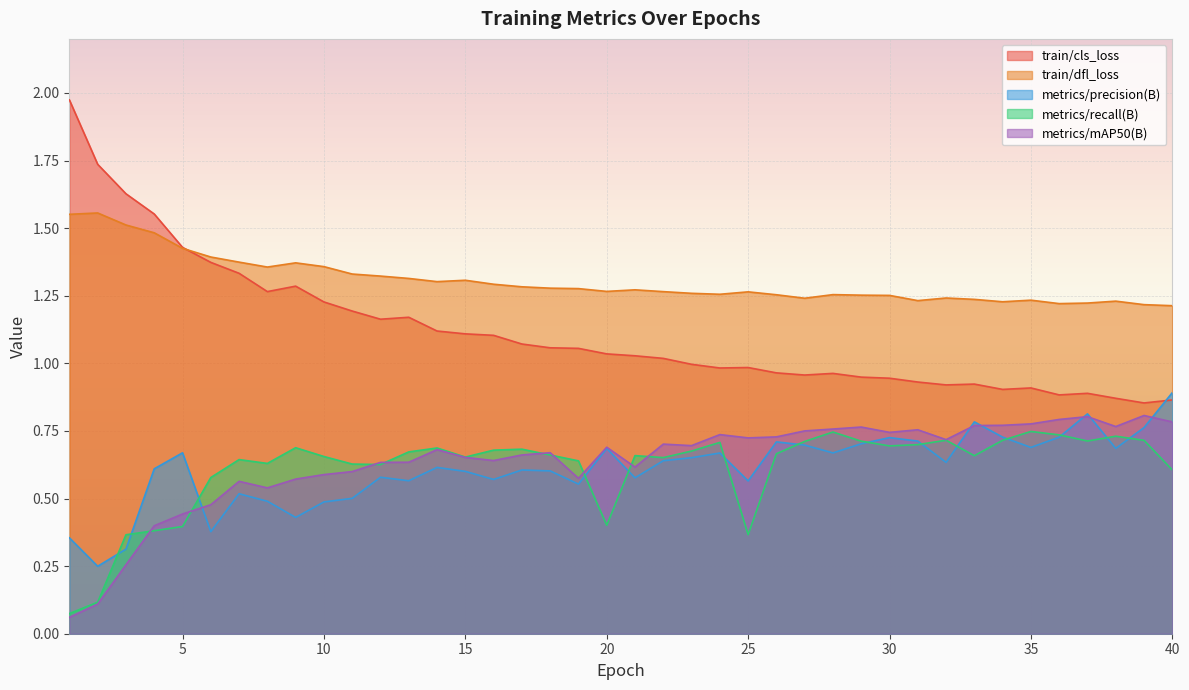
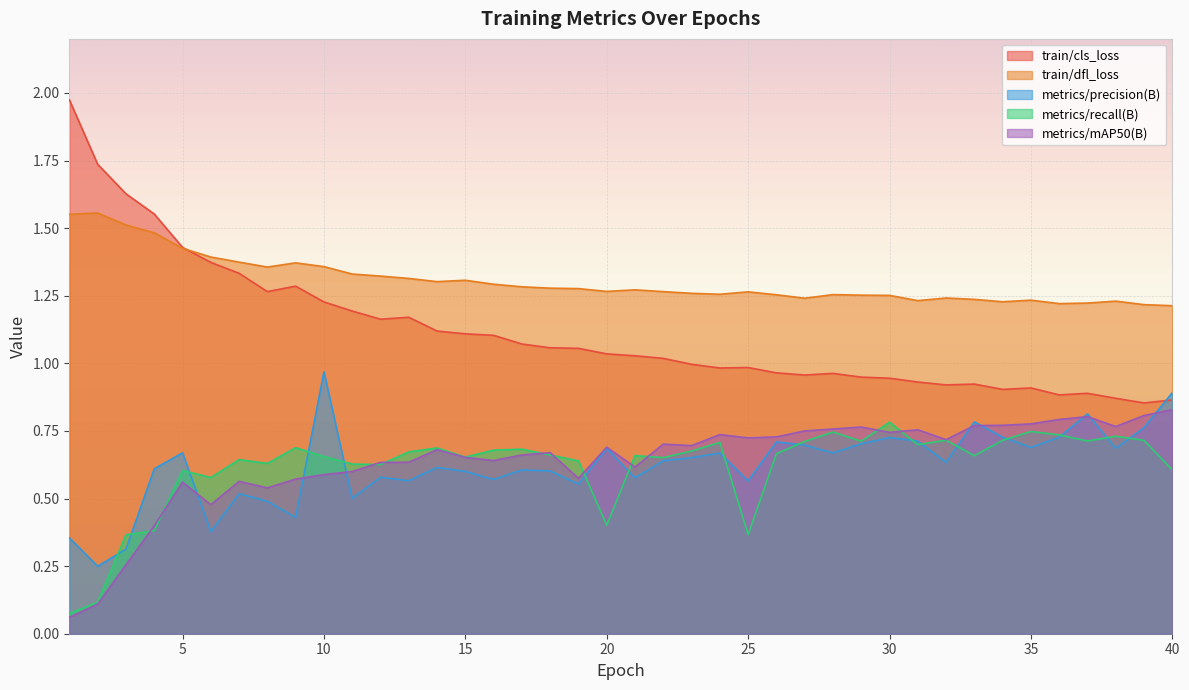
metrics/recall(B), 5: 0.40 -> 0.60
metrics/mAP50(B), 5: 0.44 -> 0.56
metrics/precision(B), 10: 0.49 -> 0.97
metrics/recall(B), 30: 0.69 -> 0.78
metrics/mAP50(B), 40: 0.78 -> 0.83
